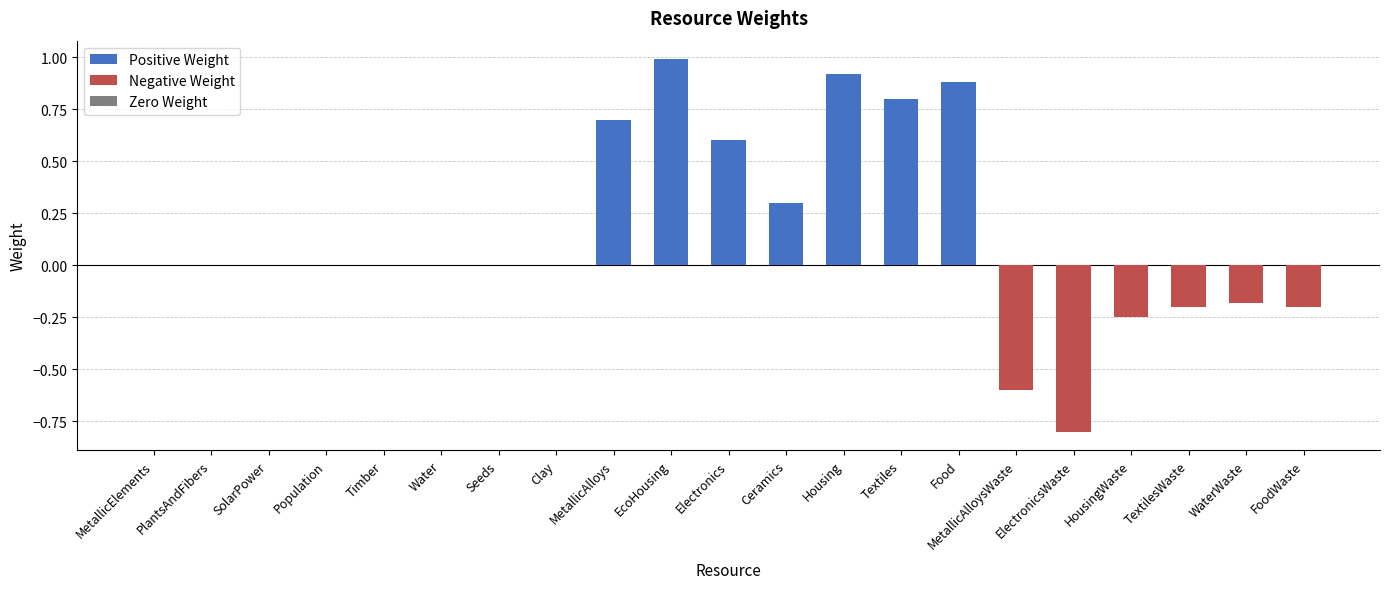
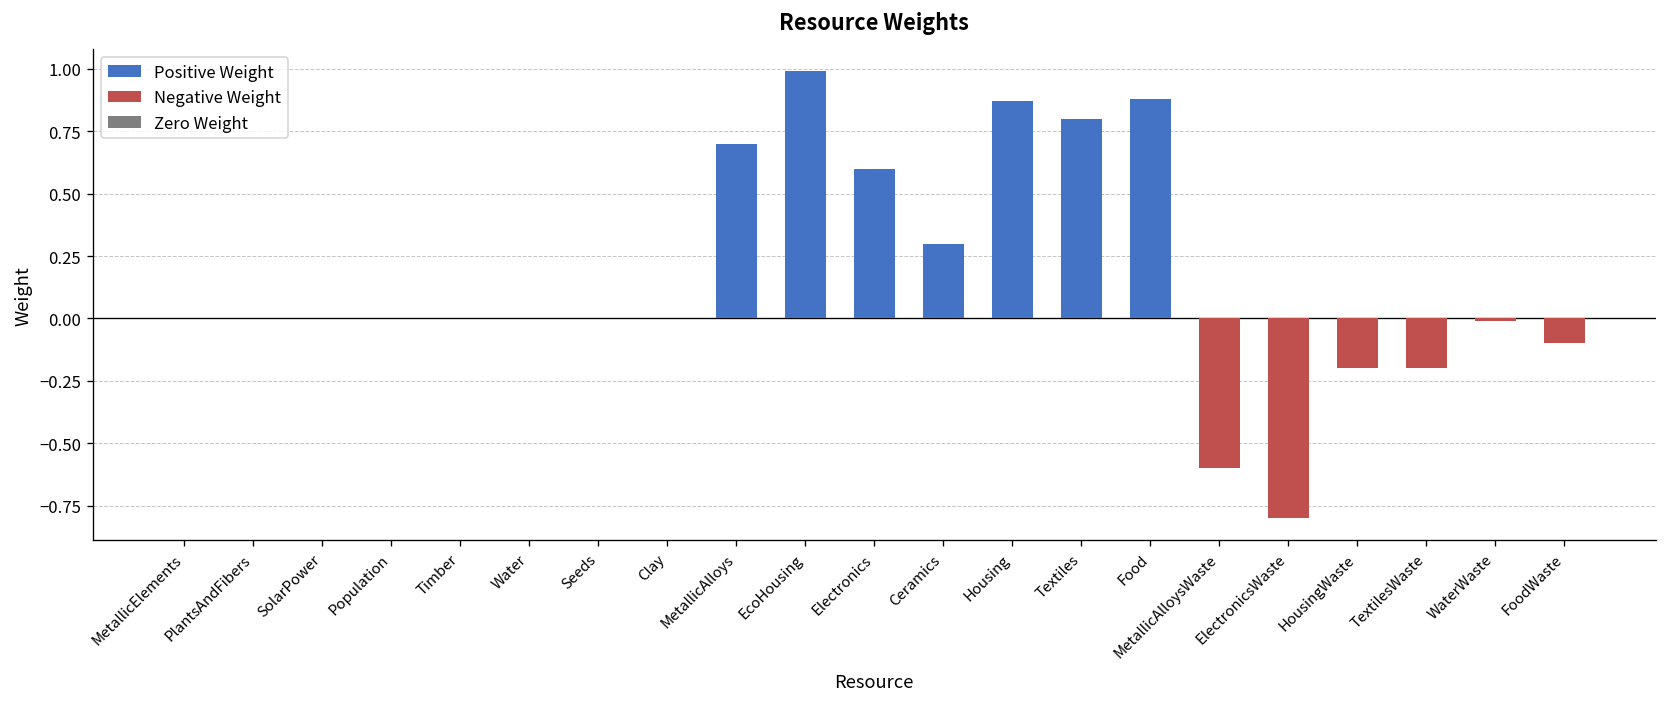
Positive Weight, Housing: 0.92 -> 0.87
Negative Weight, HousingWaste: -0.25 -> -0.20
Negative Weight, WaterWaste: -0.18 -> -0.01
Negative Weight, FoodWaste: -0.2 -> -0.1
